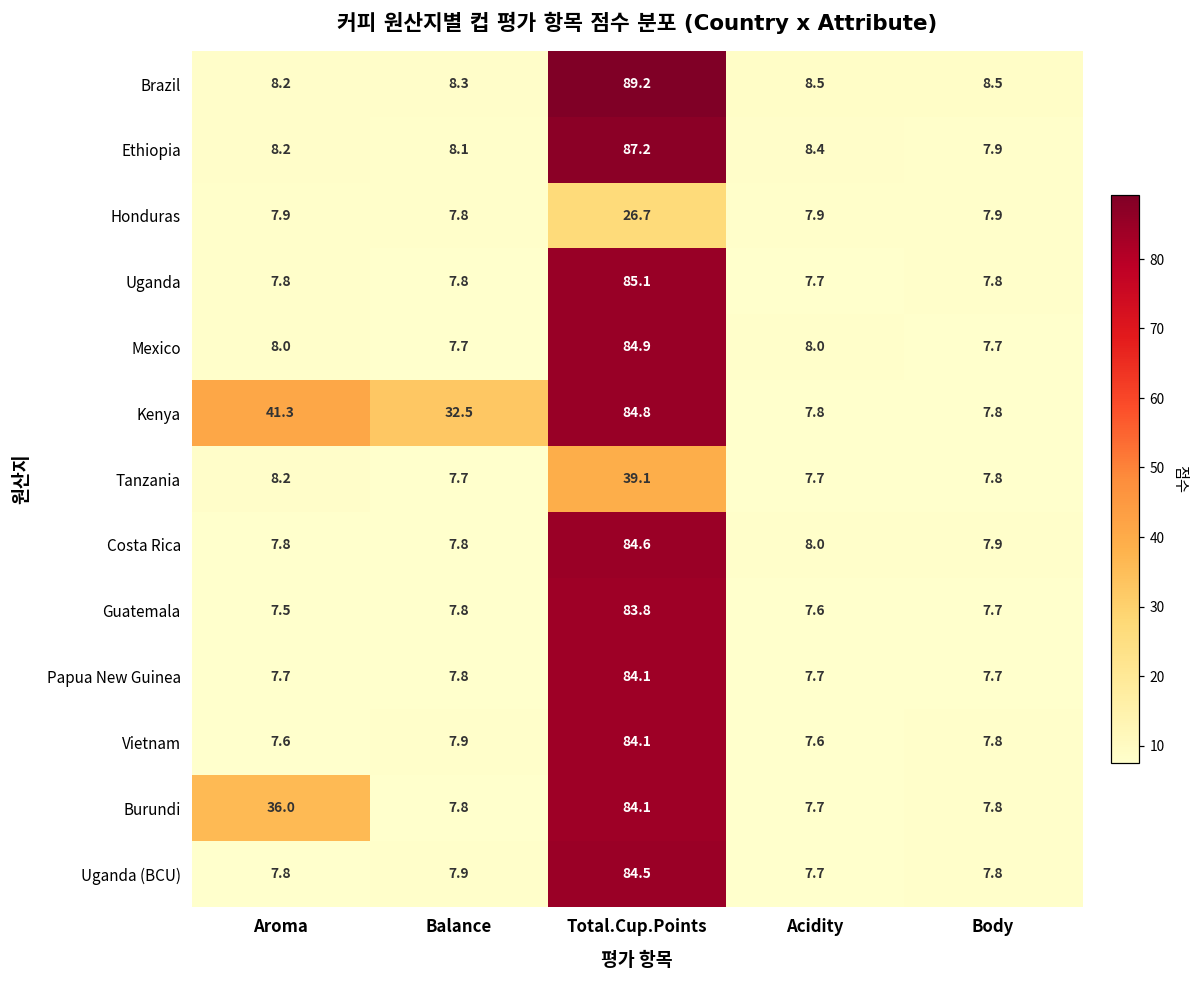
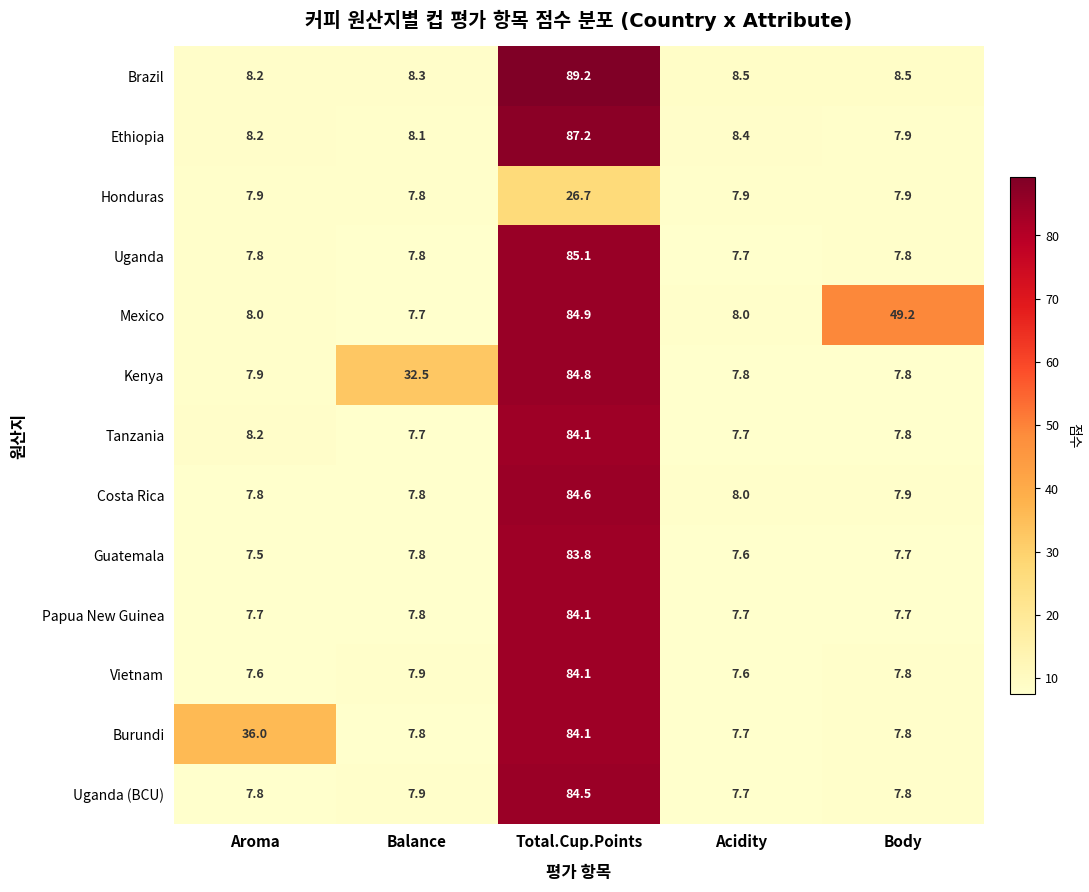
Mexico, Body: 7.7 -> 49.2
Kenya, Aroma: 41.3 -> 7.9
Tanzania, Total.Cup.Points: 39.1 -> 84.1
